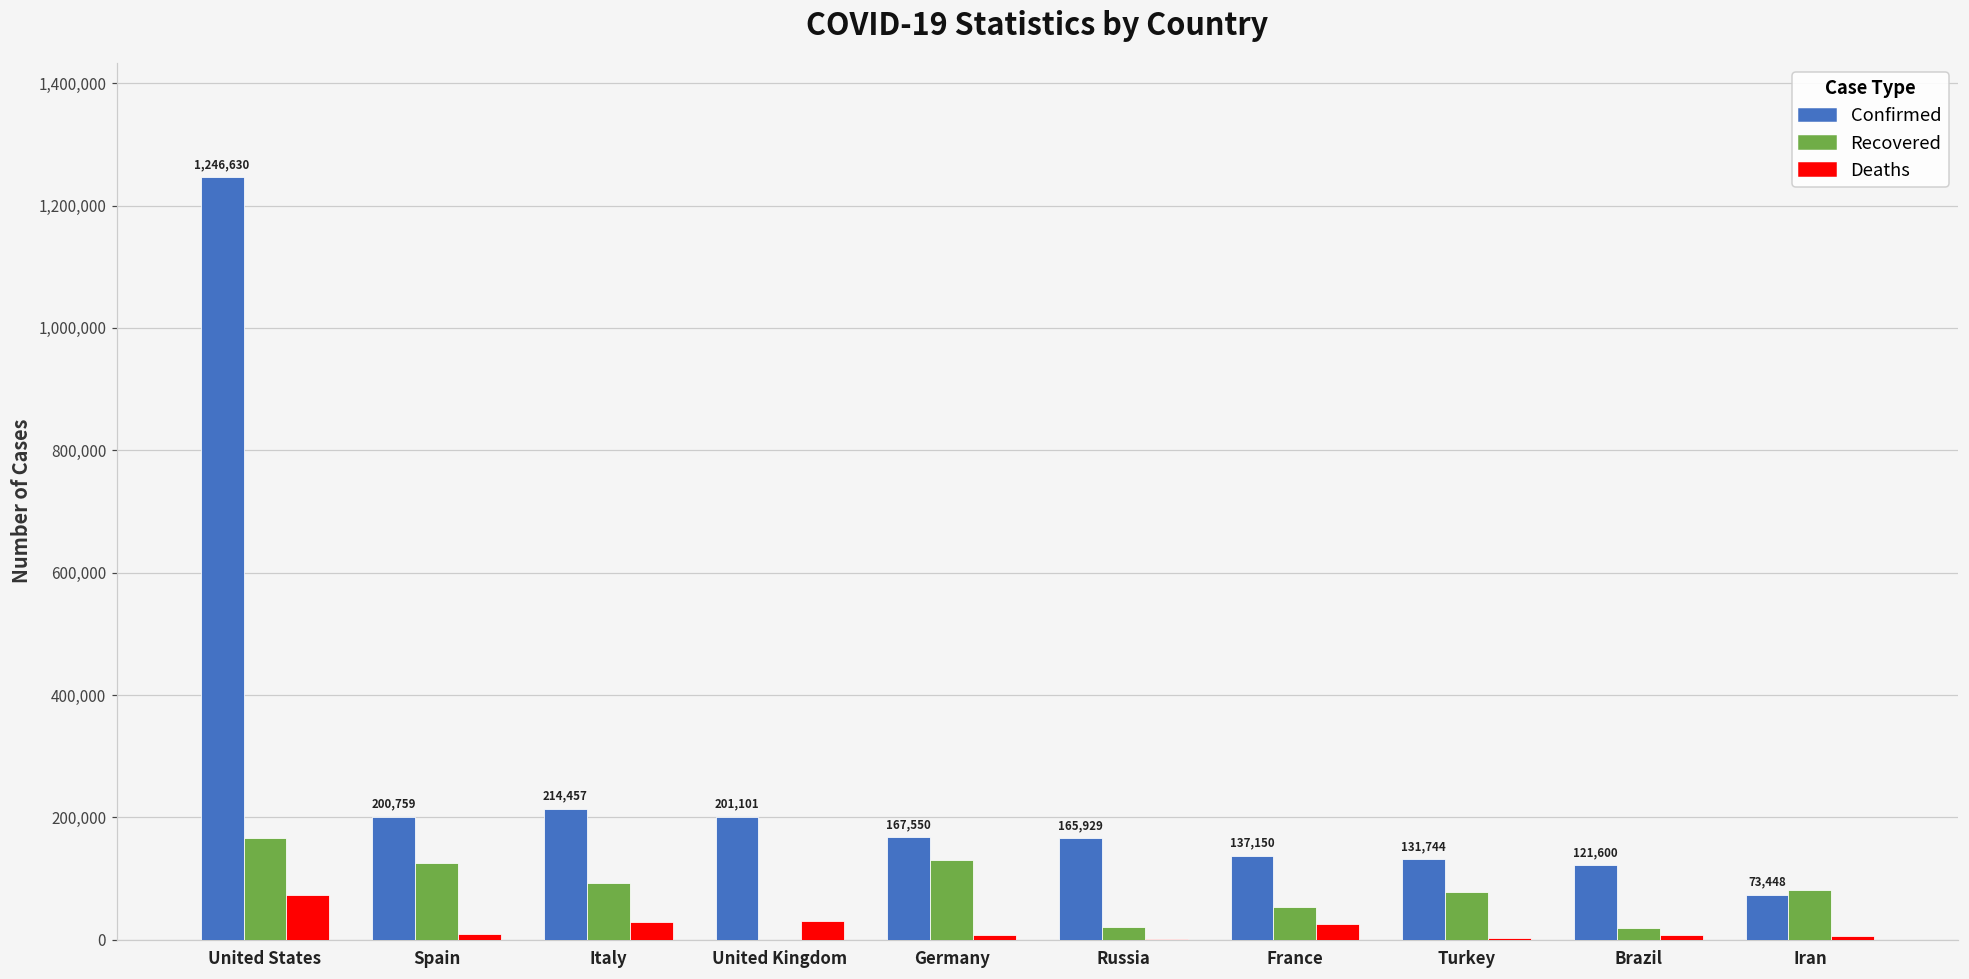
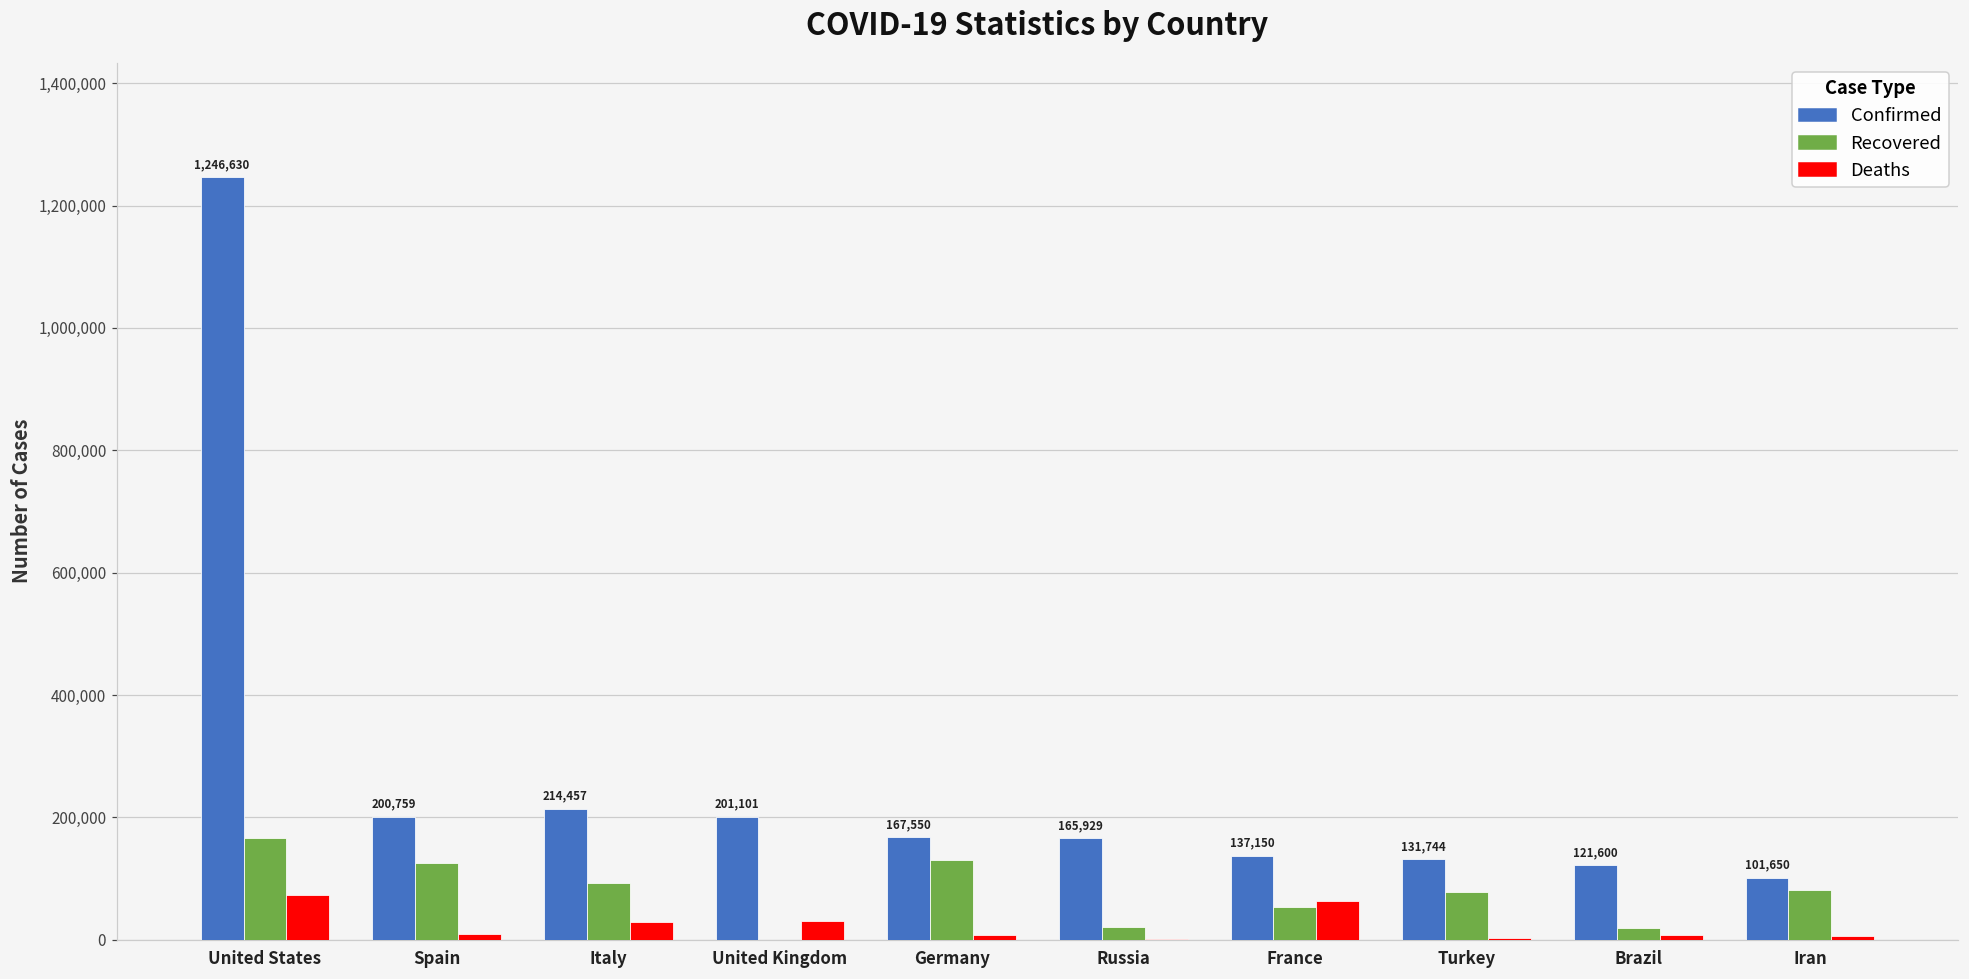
Deaths, France: 30,000 -> 60,000
Confirmed, Iran: 73,448 -> 101,650
